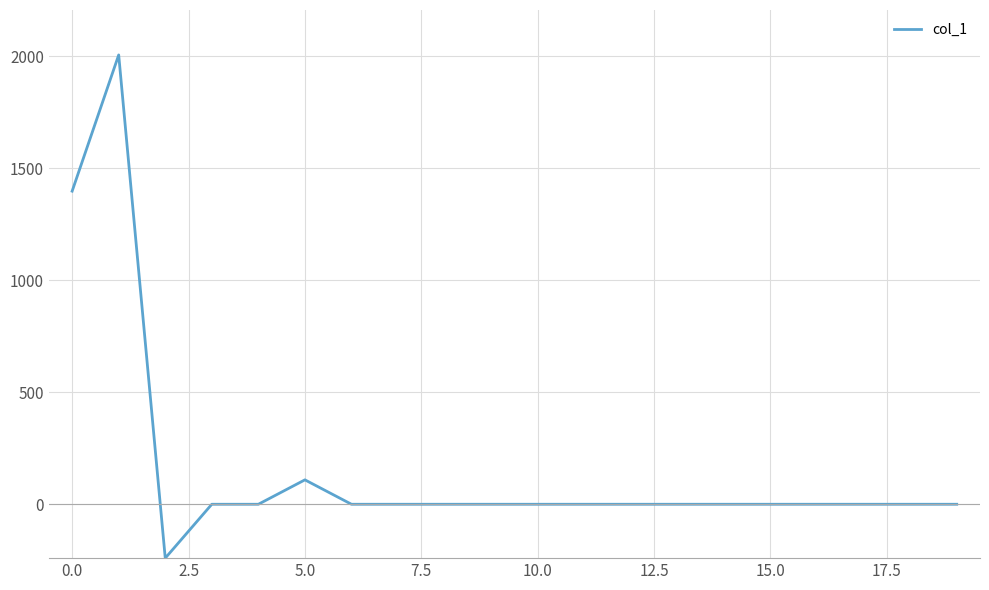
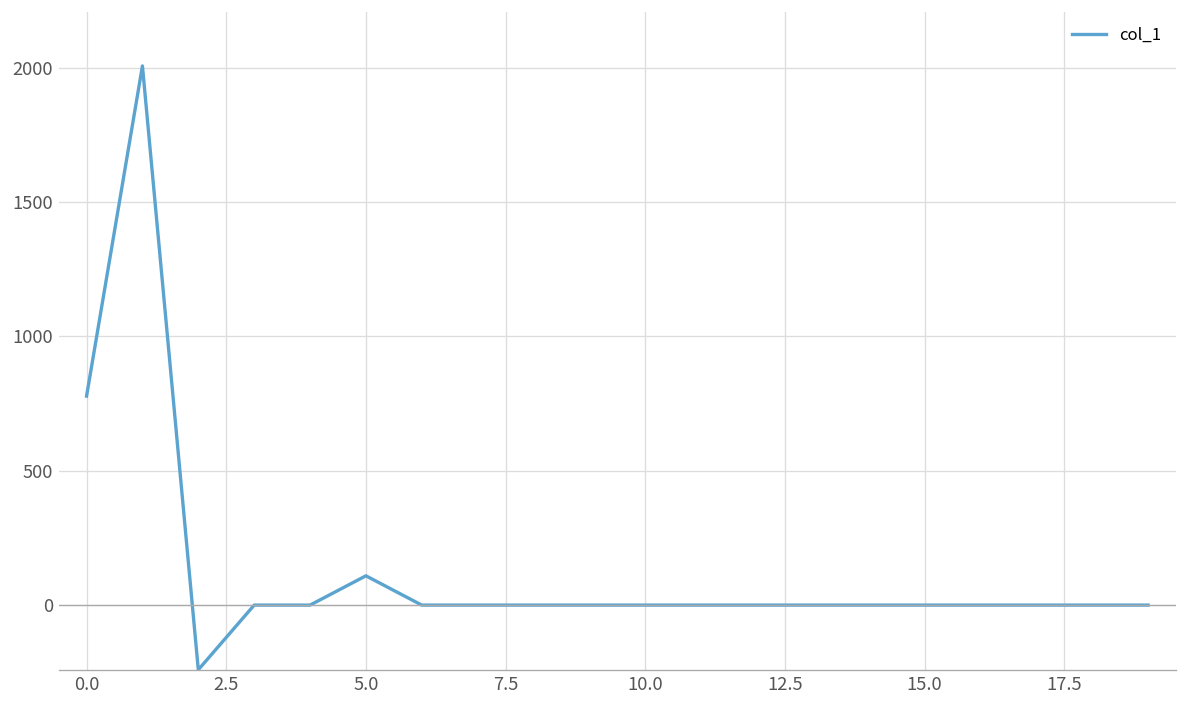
0.0: 1400 -> 780
